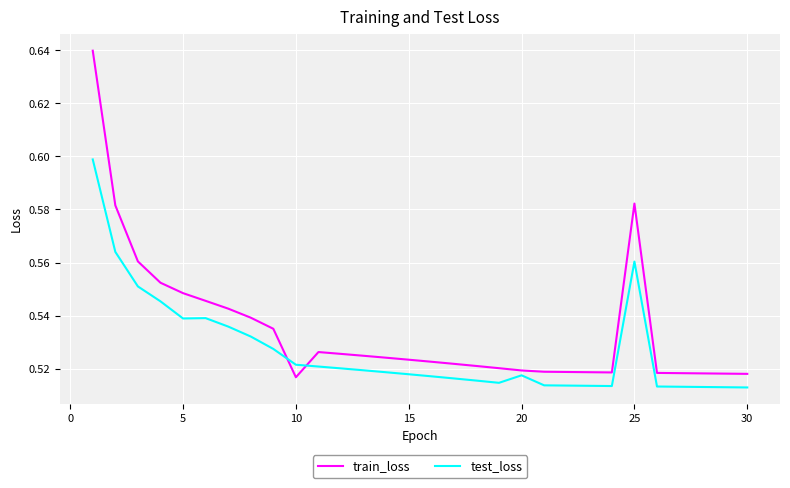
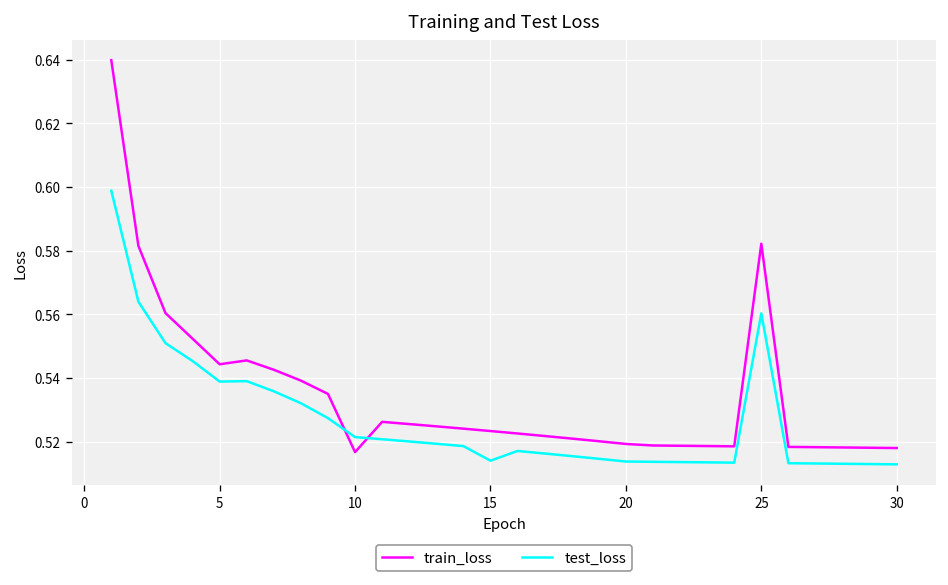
train_loss, 5: 0.548 -> 0.544
test_loss, 15: 0.518 -> 0.514
test_loss, 20: 0.517 -> 0.514
